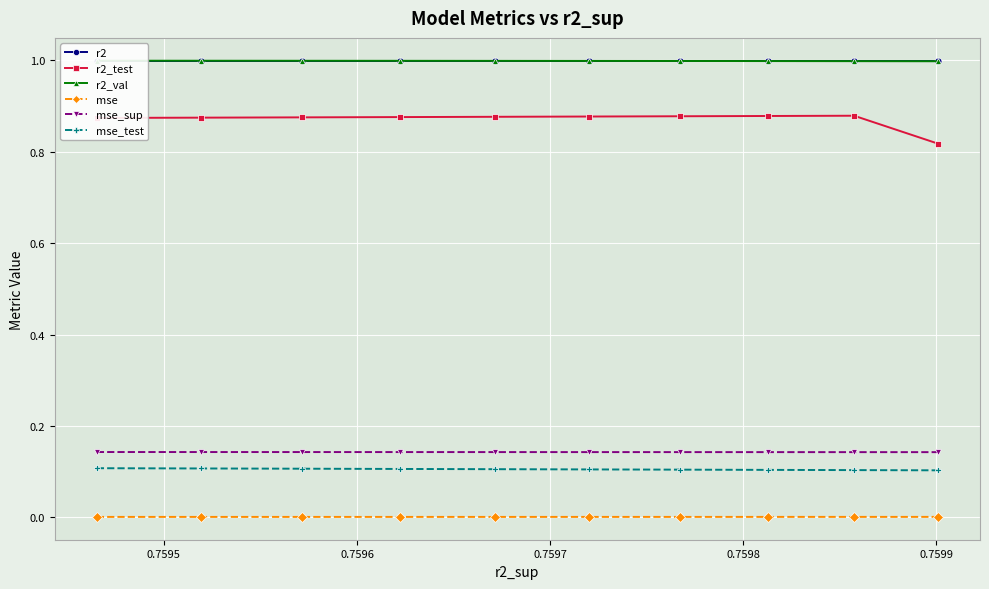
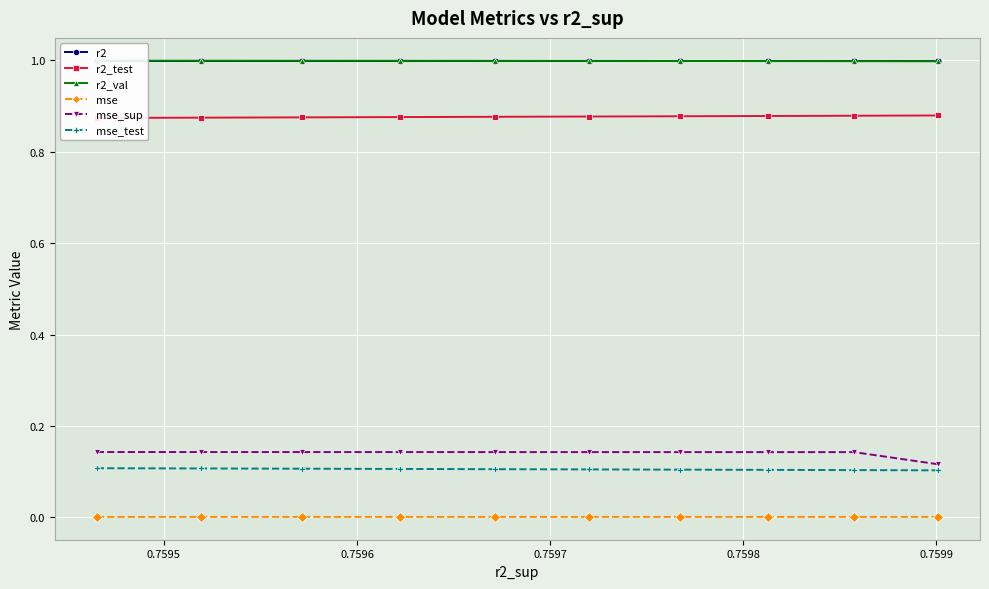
r2_test, 0.7599: 0.82 -> 0.88
mse_sup, 0.7599: 0.14 -> 0.12
